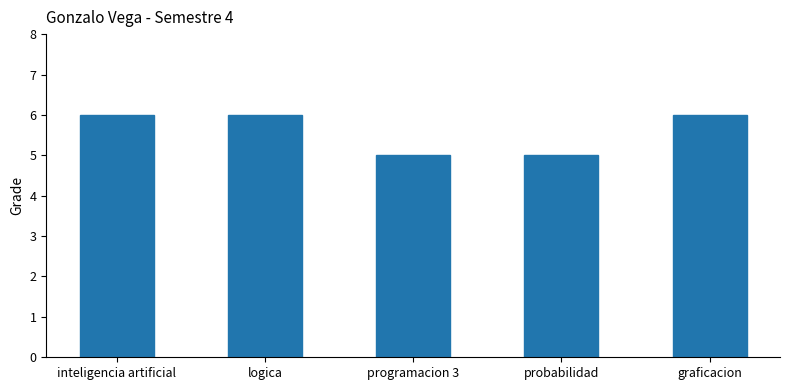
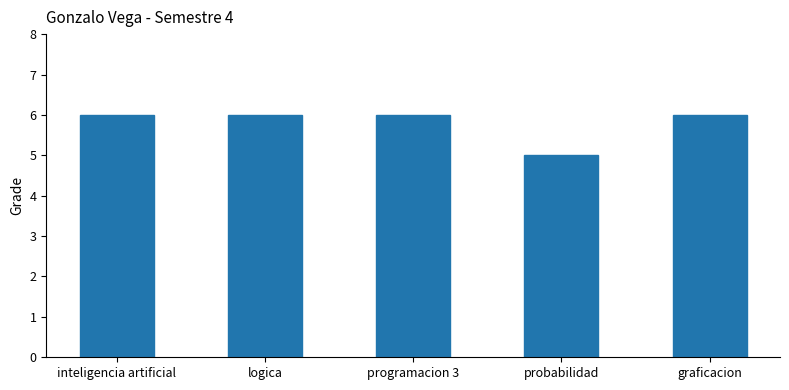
programacion 3: 5 -> 6
